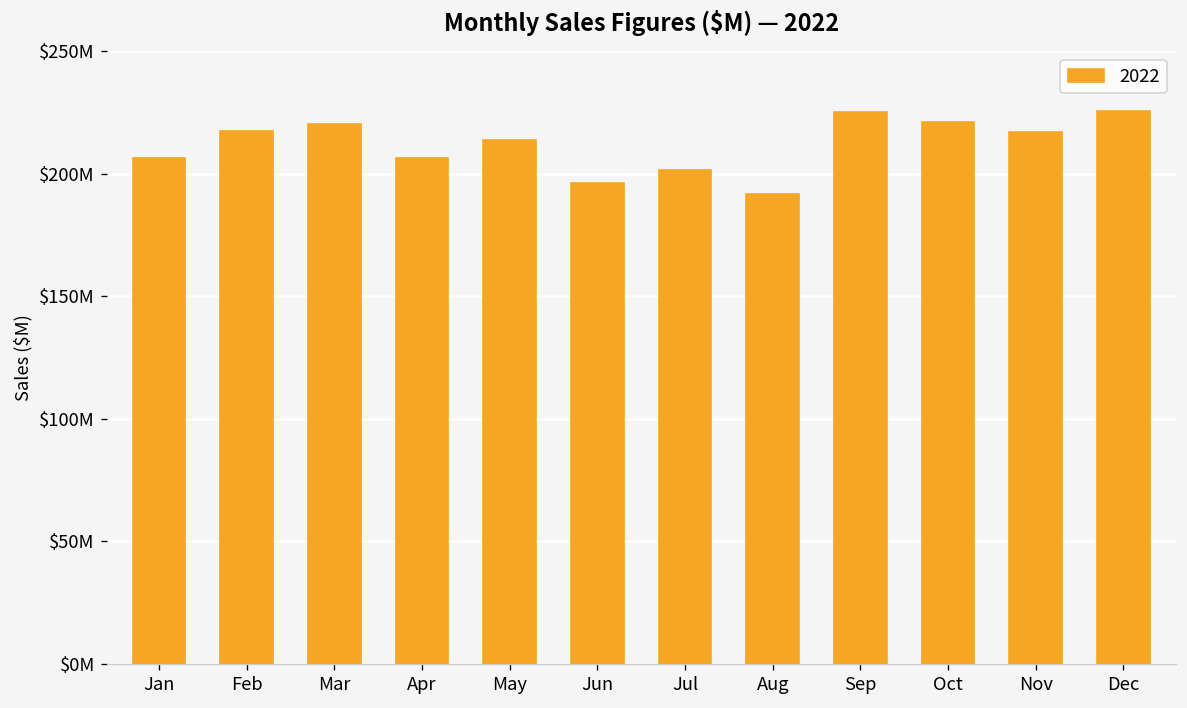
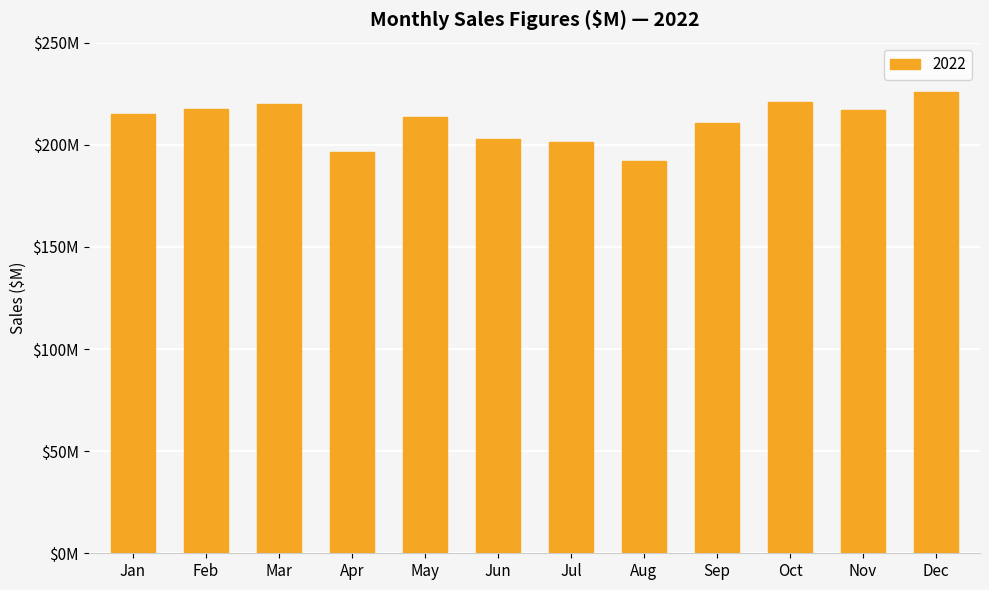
Jan: $207000000 -> $215000000
Apr: $206000000 -> $197000000
Jun: $196000000 -> $203000000
Sep: $225000000 -> $211000000
